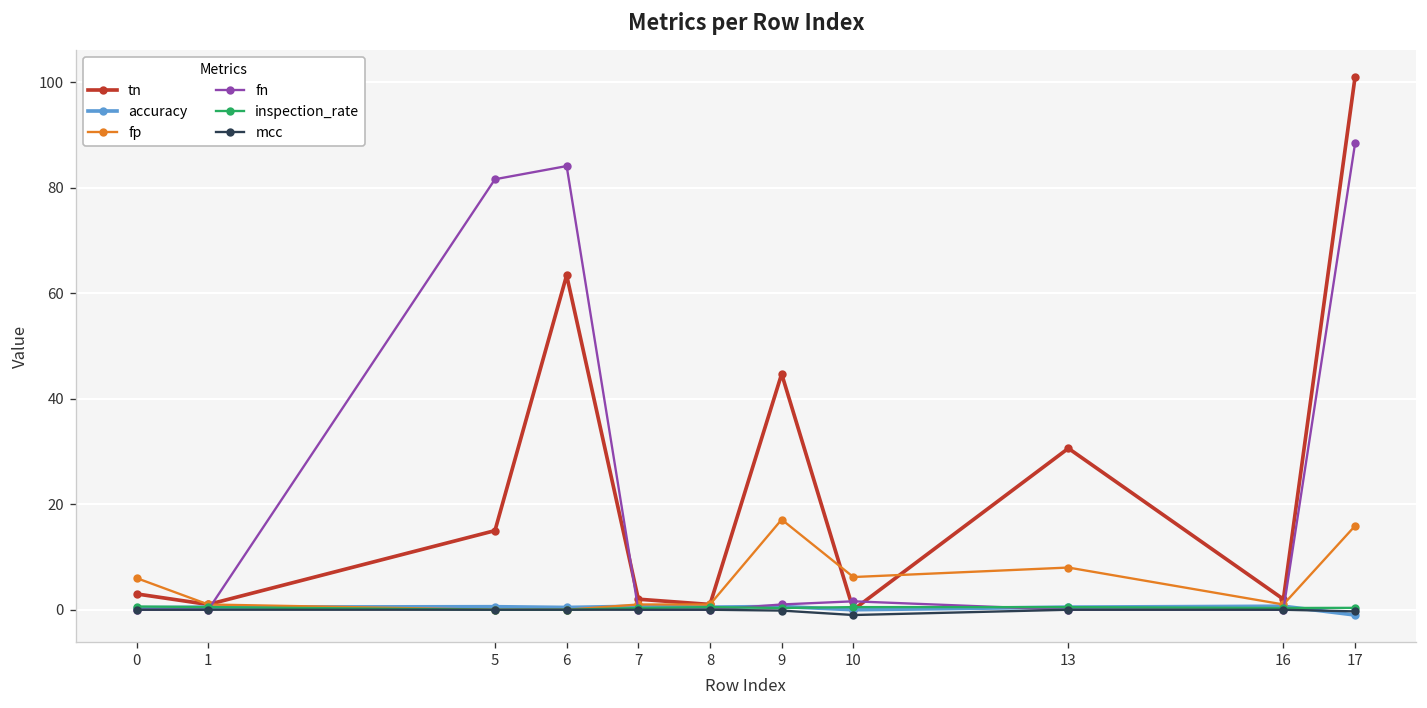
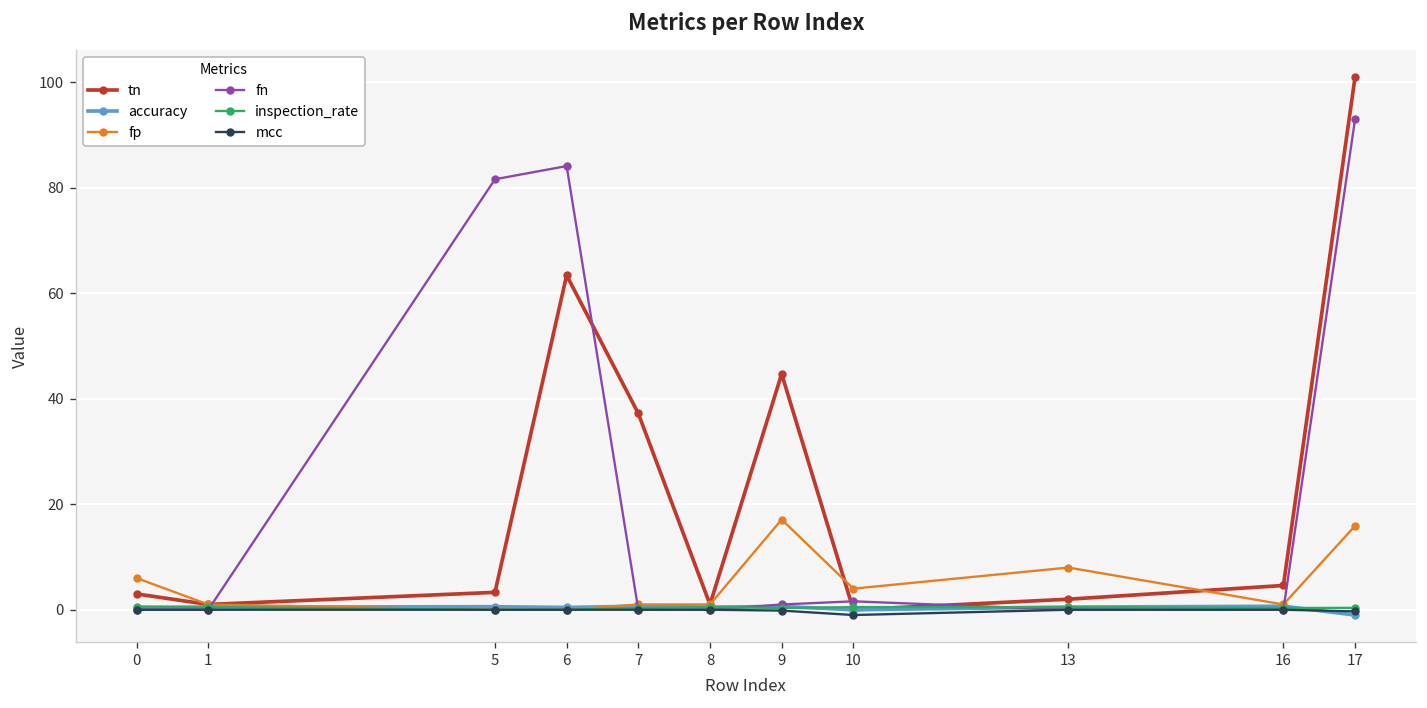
tn, 5: 15 -> 3
tn, 7: 2 -> 37
fp, 10: 6 -> 4
tn, 13: 31 -> 2
tn, 16: 2 -> 5
fn, 17: 88 -> 93
